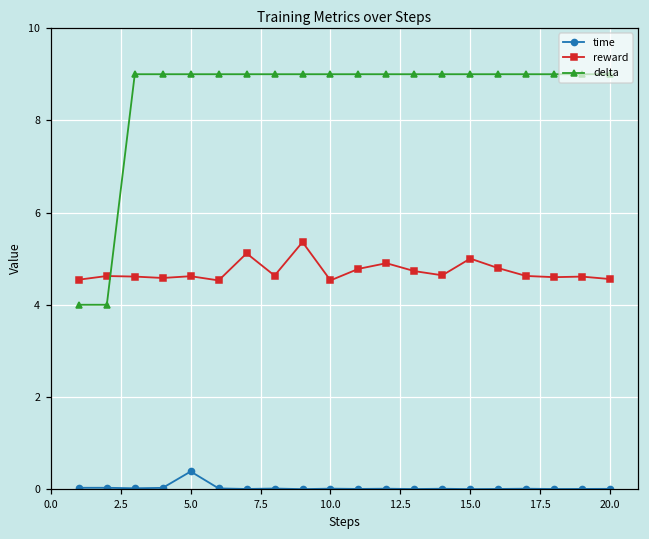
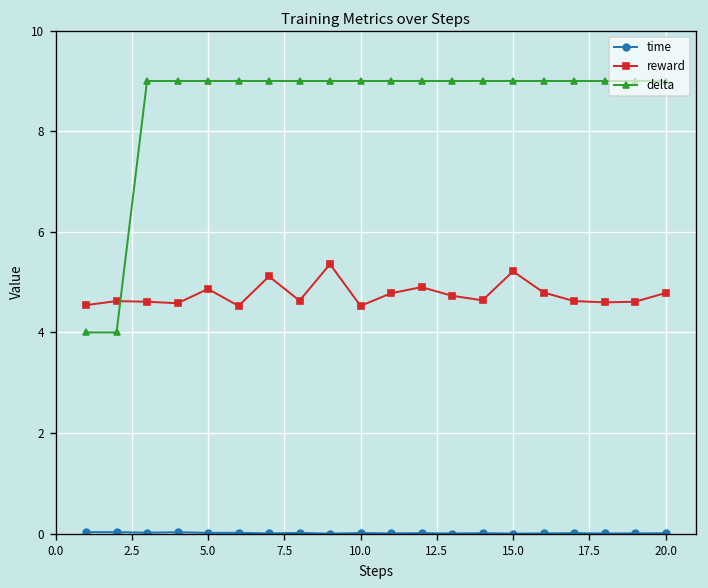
time, 5.0: 0.4 -> 0.0
reward, 5.0: 4.6 -> 4.9
reward, 15.0: 5.0 -> 5.2
reward, 20.0: 4.6 -> 4.8
